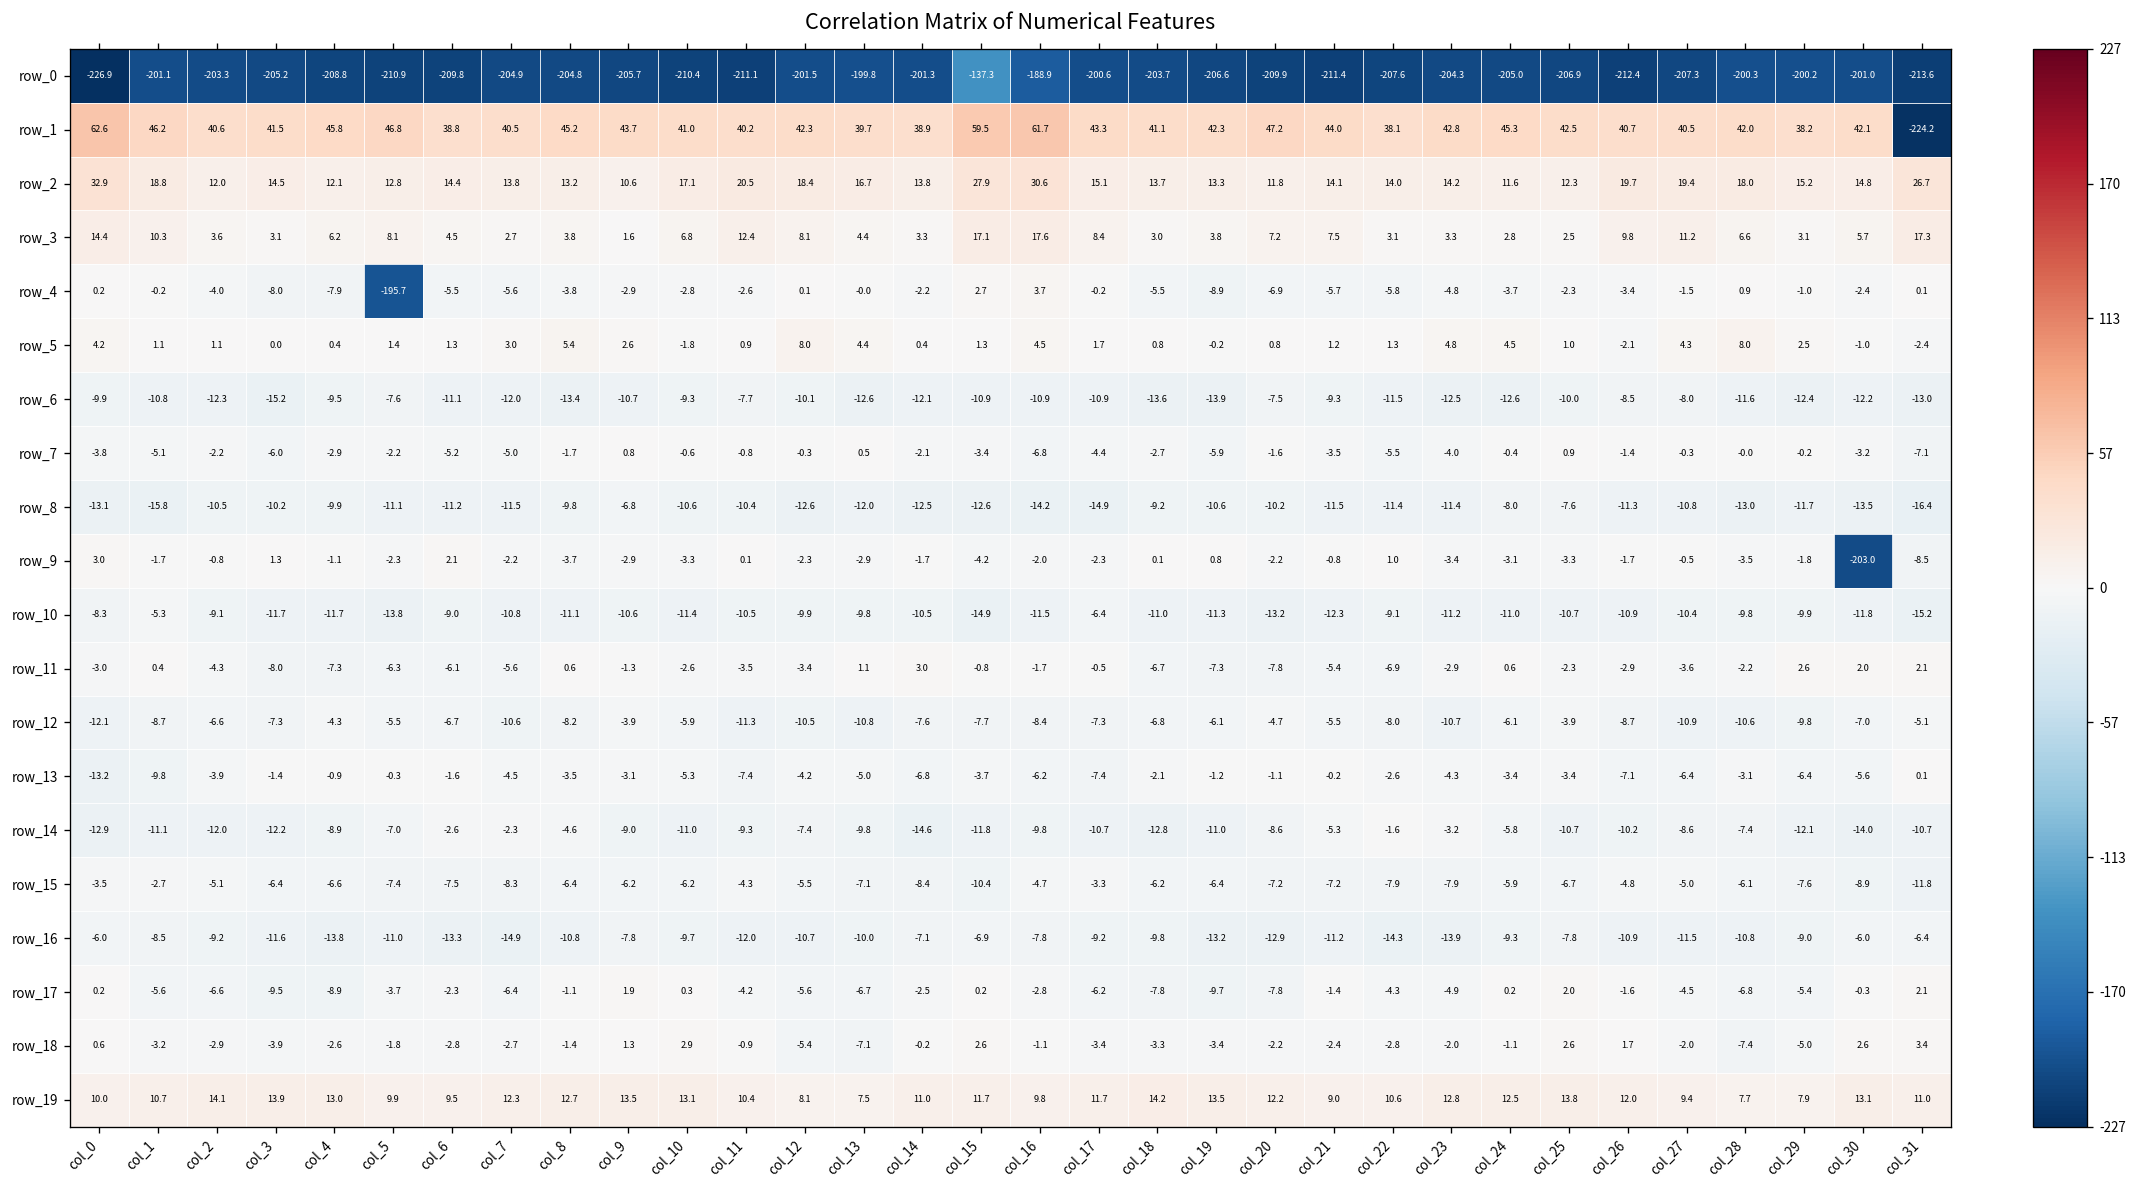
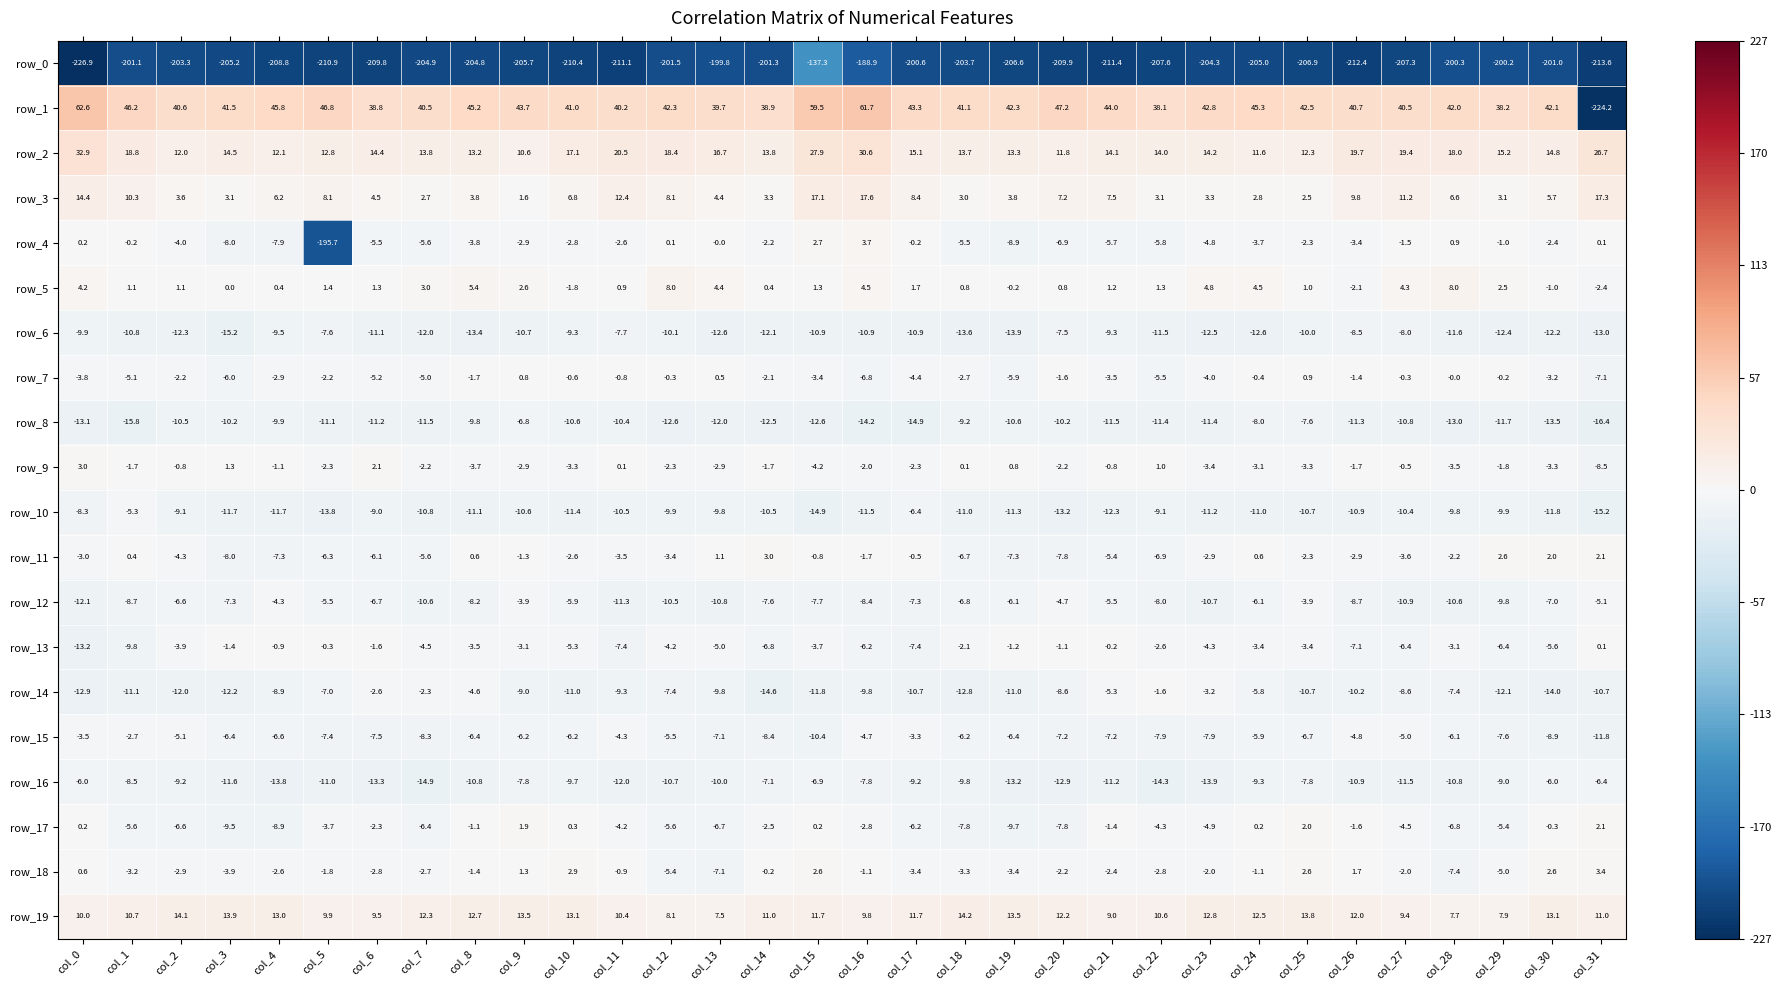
row_9, col_30: -203.0 -> -3.3
